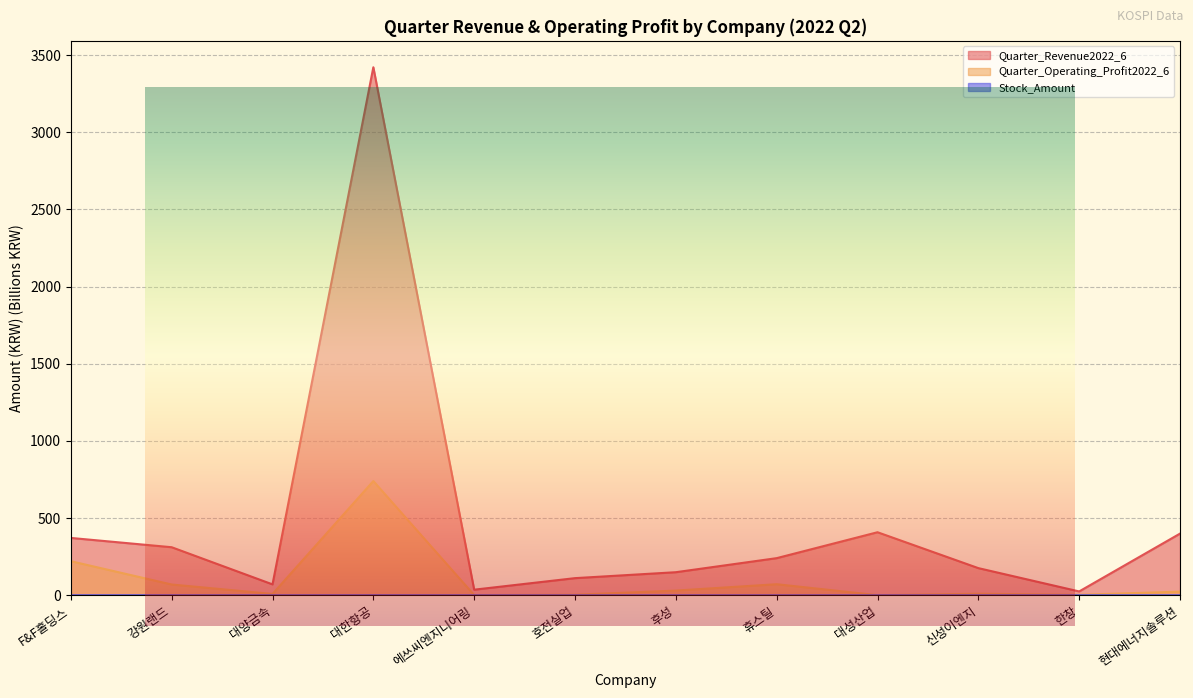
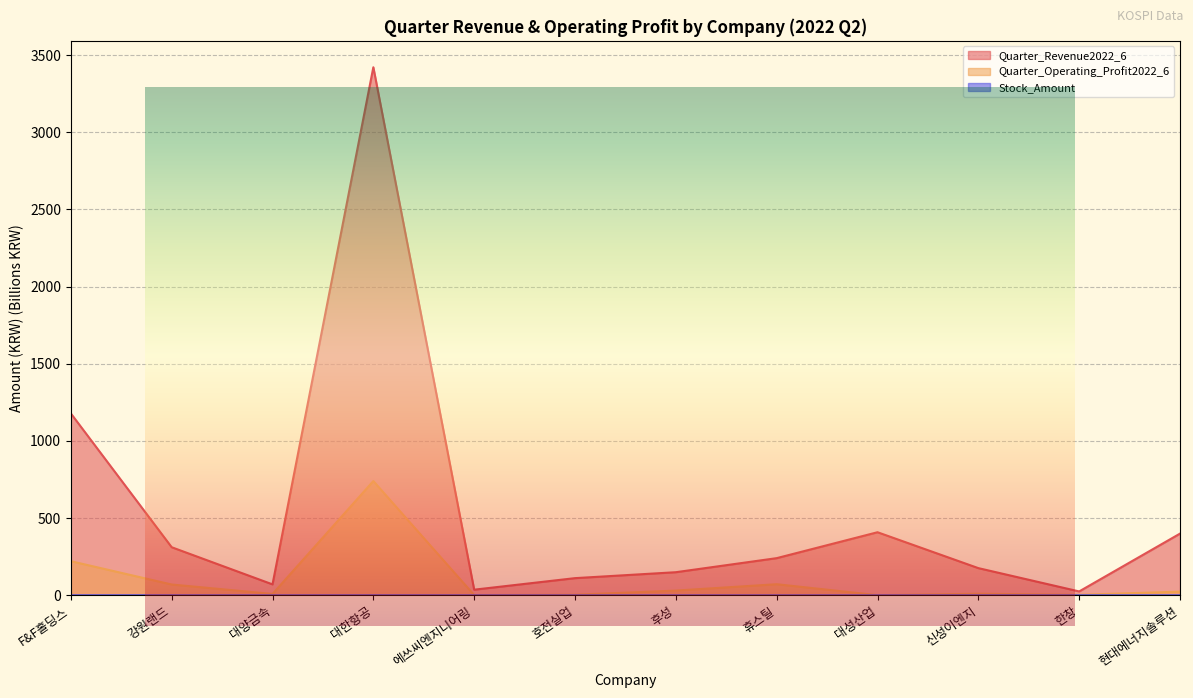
Quarter Revenue & Operating Profit by Company (2022 Q2), Quarter_Revenue2022_6, F&F홀딩스: 370 -> 1180
